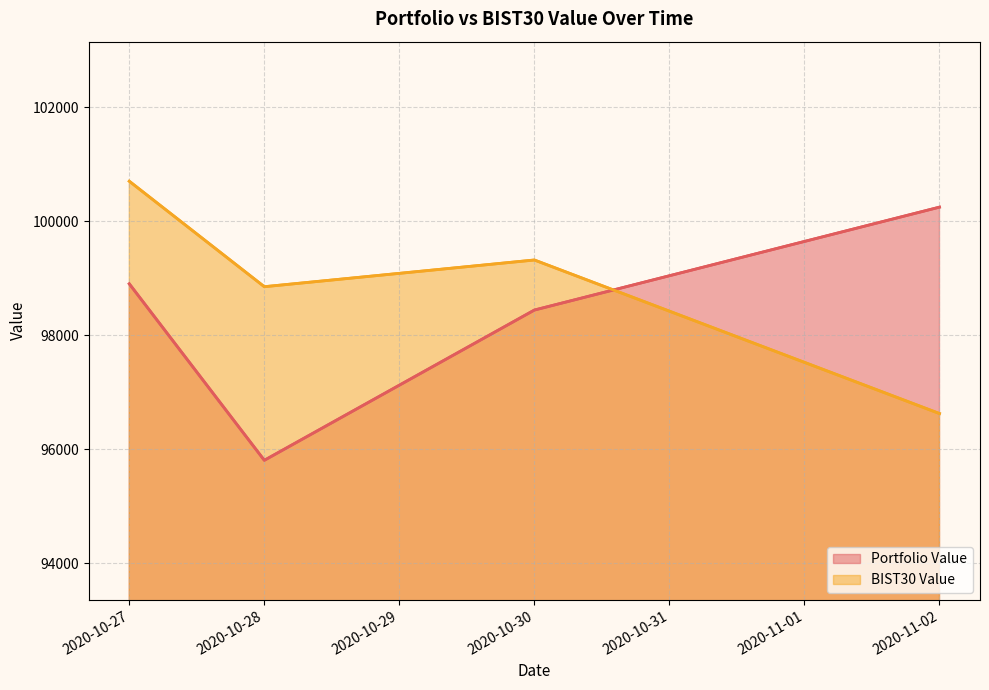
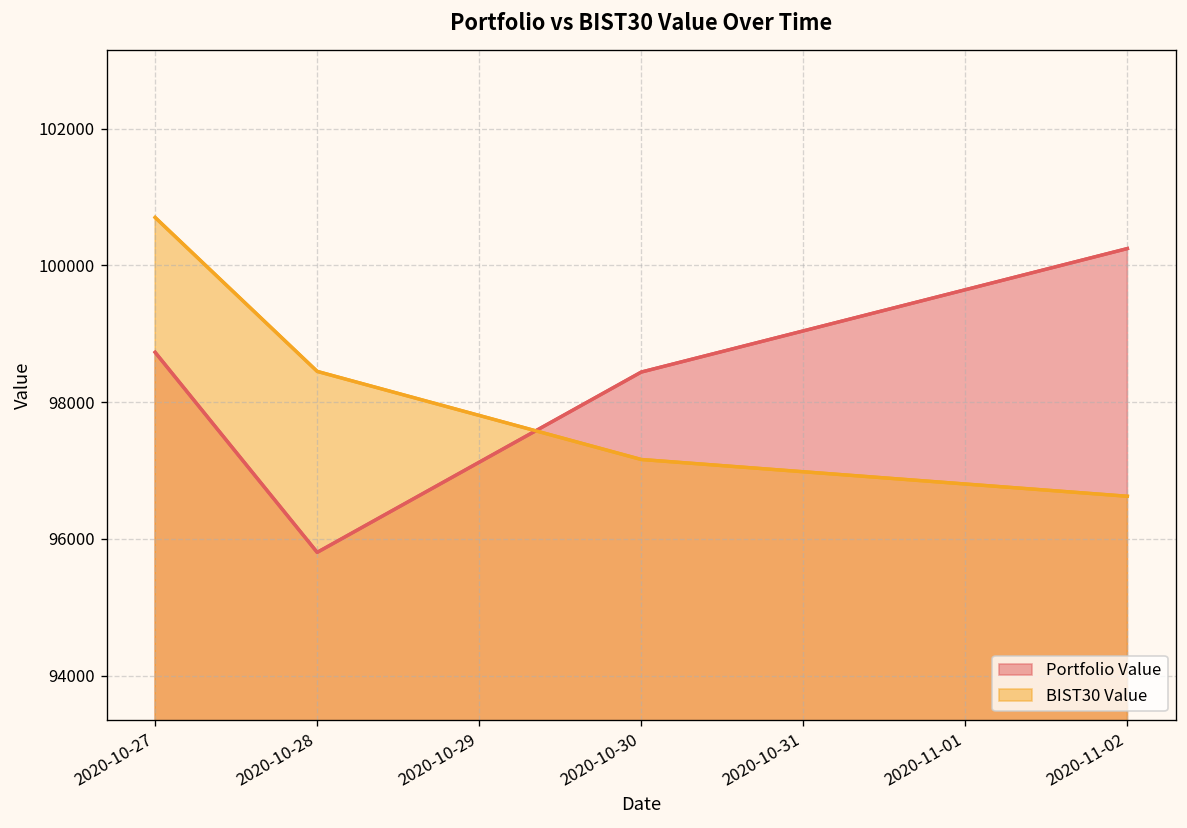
Portfolio Value, 2020-10-27: 98900 -> 98700
BIST30 Value, 2020-10-28: 98800 -> 98400
BIST30 Value, 2020-10-30: 99300 -> 97200
